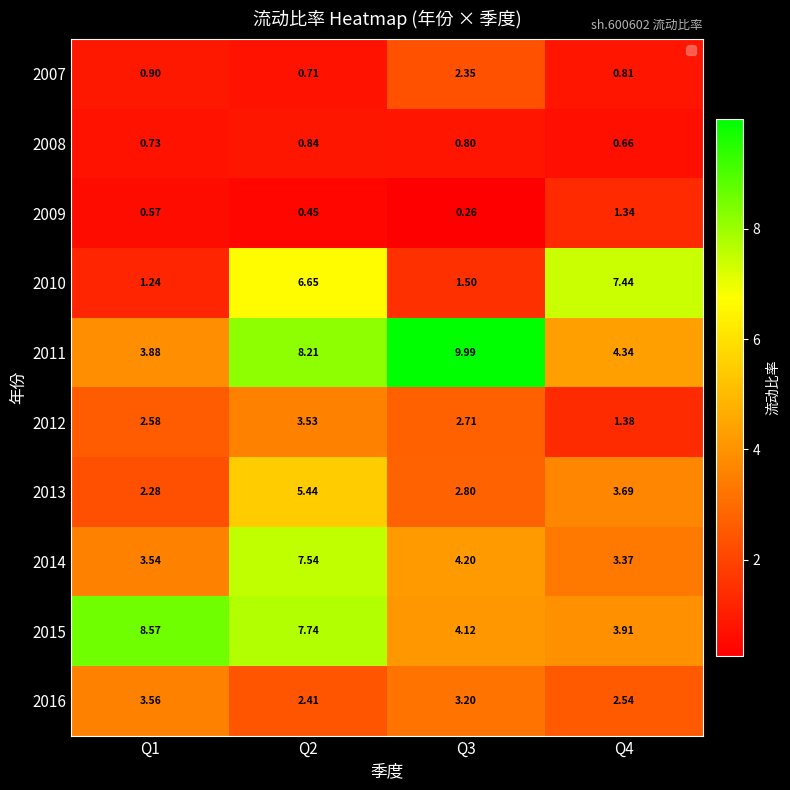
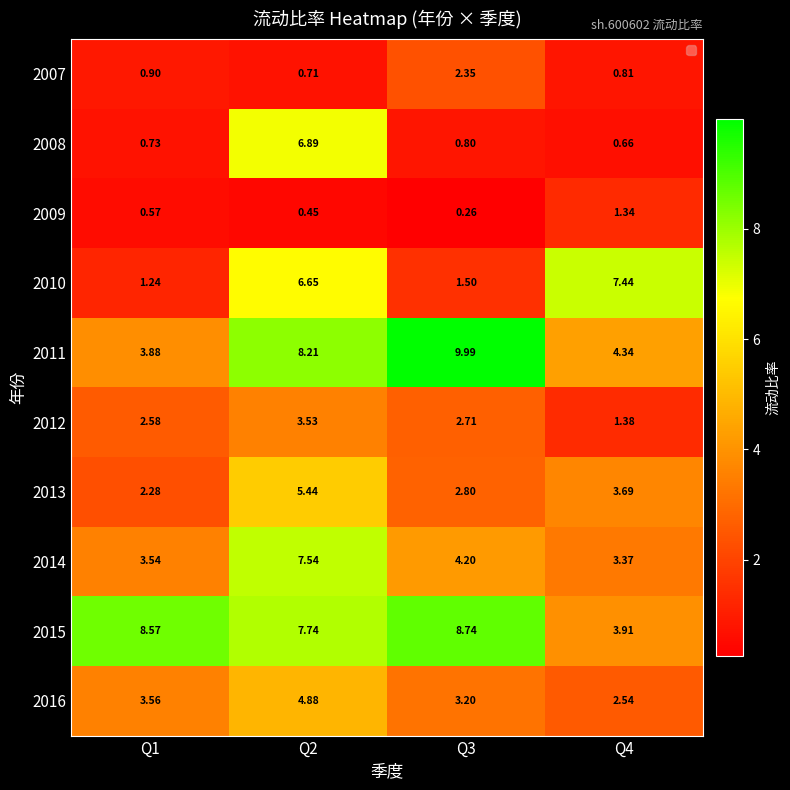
2008, Q2: 0.84 -> 6.89
2015, Q3: 4.12 -> 8.74
2016, Q2: 2.41 -> 4.88
